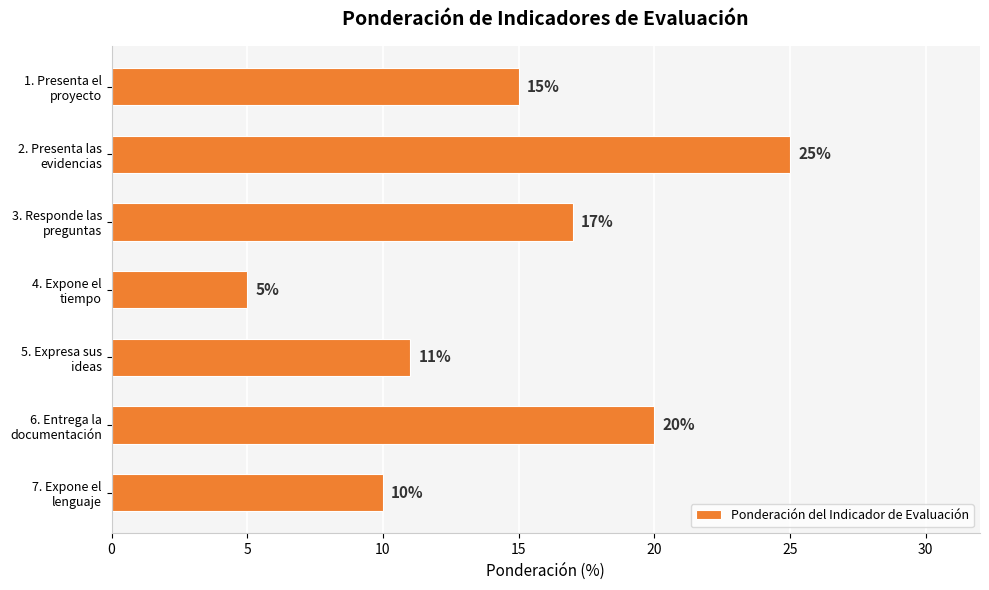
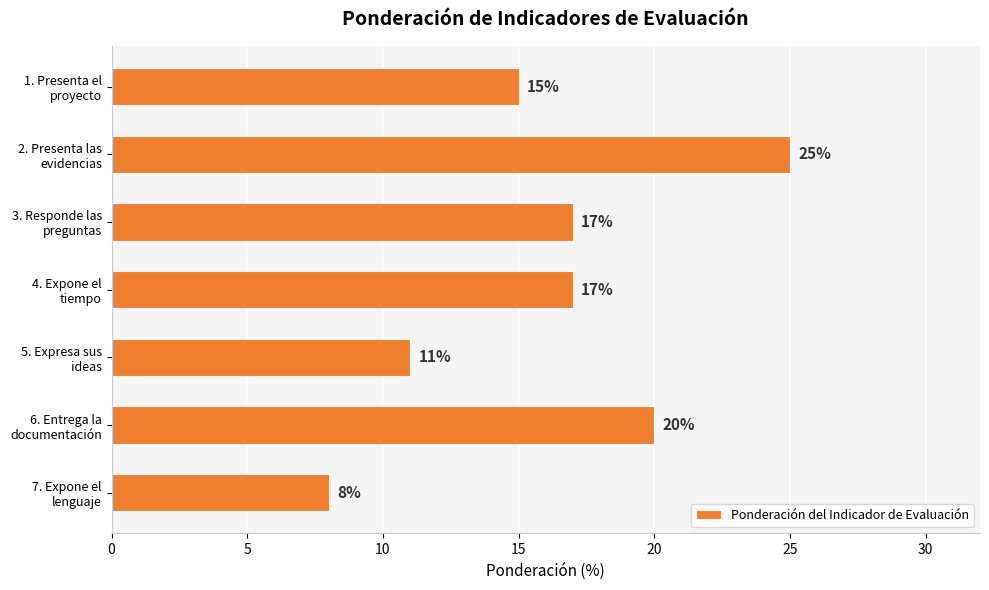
4. Expone el tiempo: 5% -> 17%
7. Expone el lenguaje: 10% -> 8%
